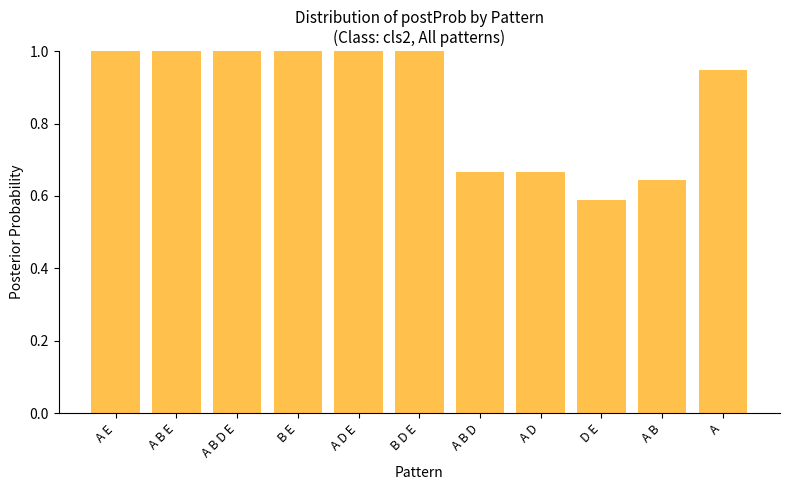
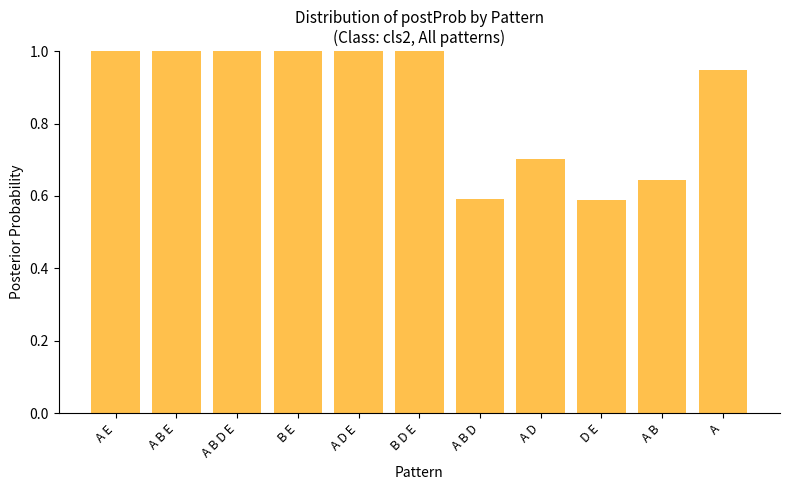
A B D: 0.67 -> 0.59
A D: 0.67 -> 0.70
